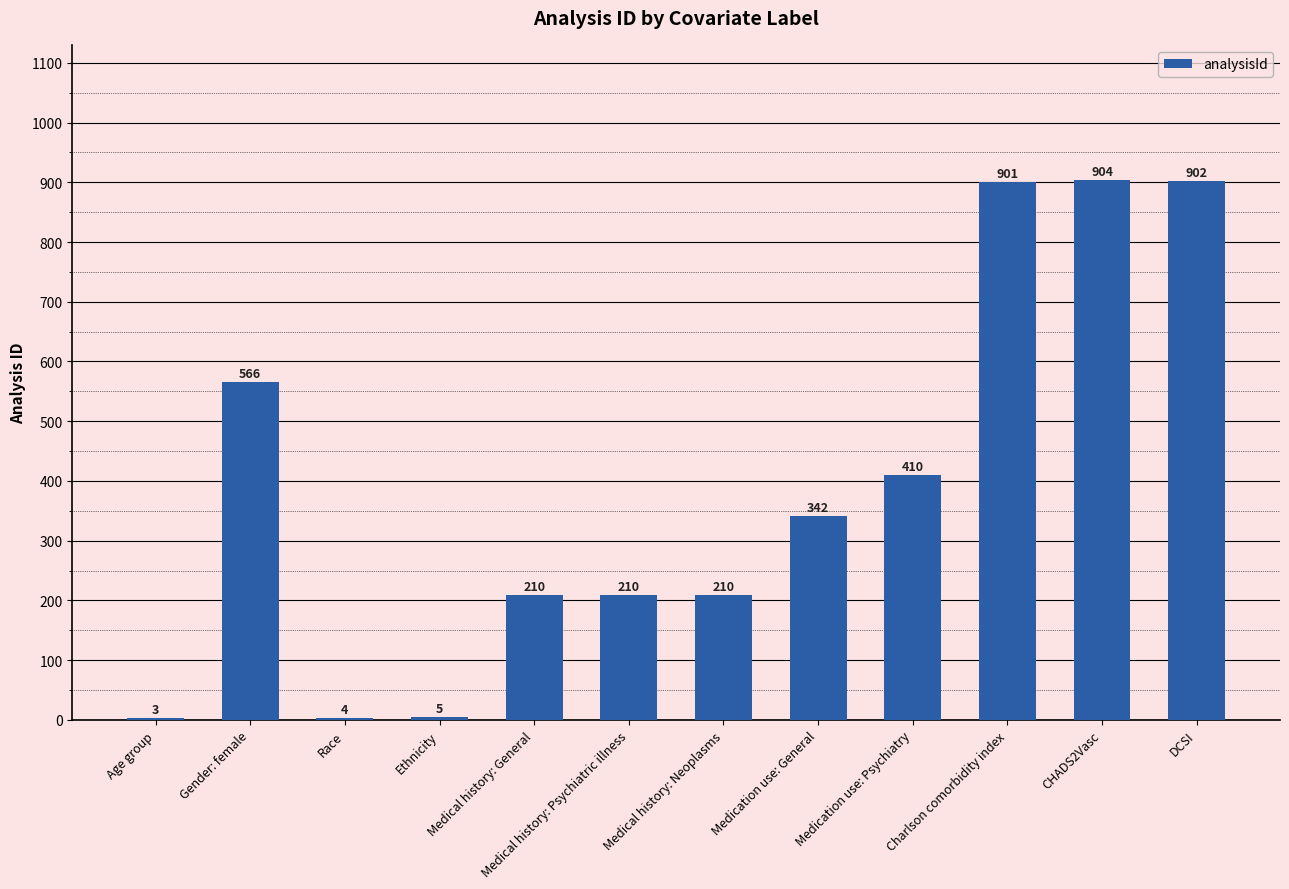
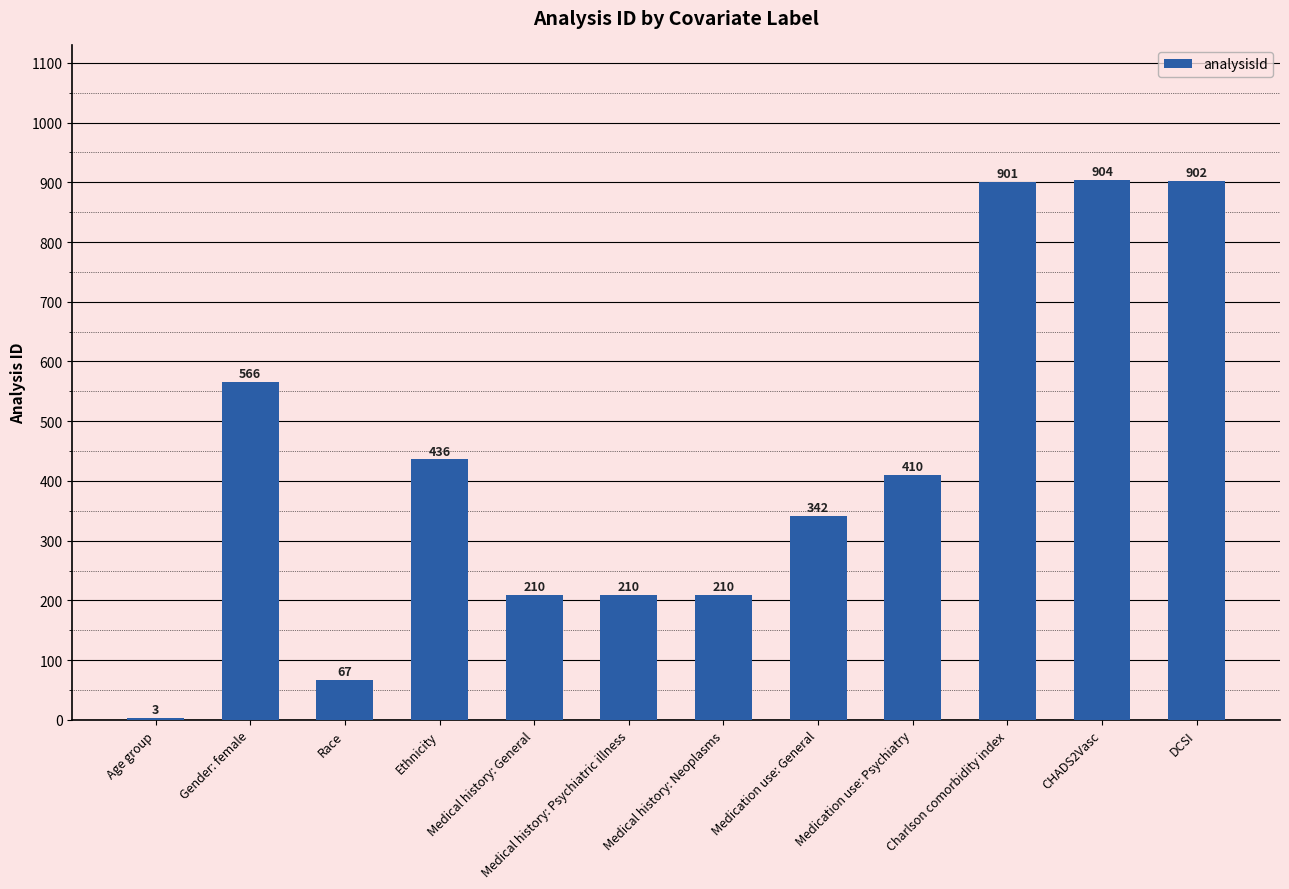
Race: 4 -> 67
Ethnicity: 5 -> 436
